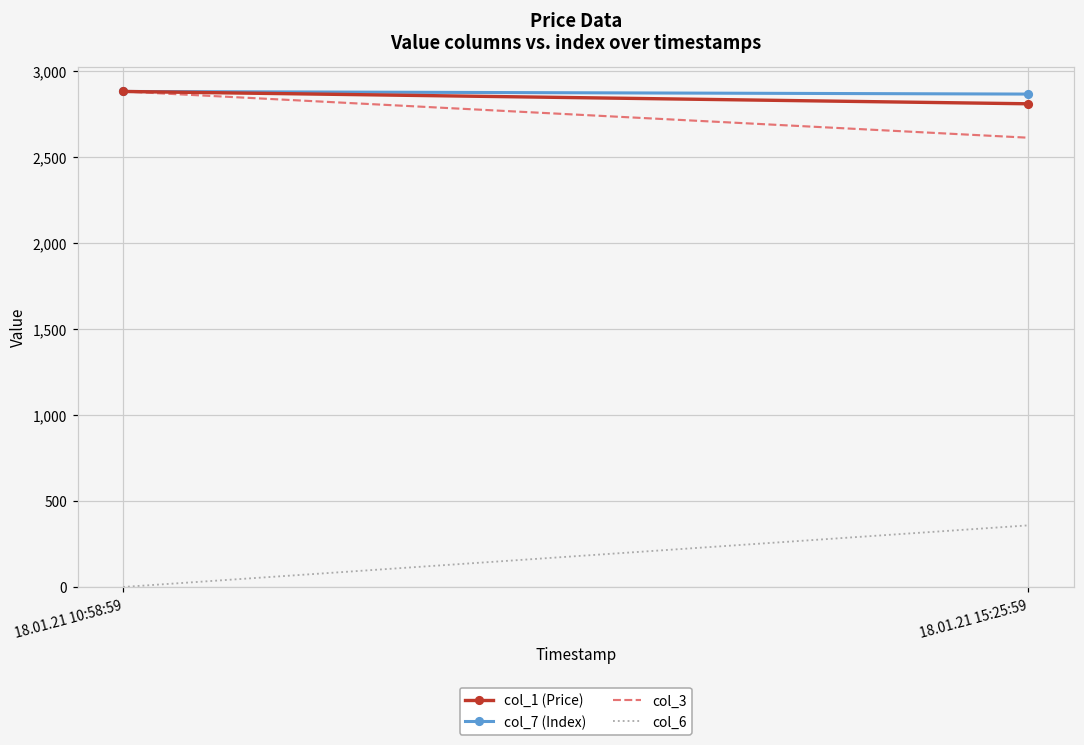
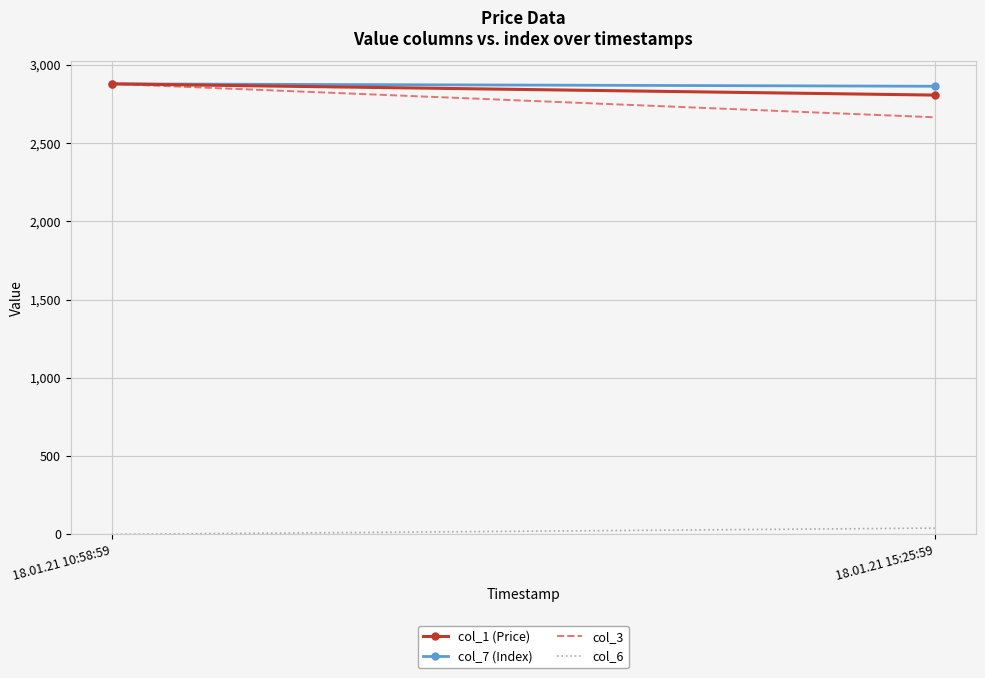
col_3, 18.01.21 15:25:59: 2,610 -> 2,670
col_6, 18.01.21 15:25:59: 360 -> 40
